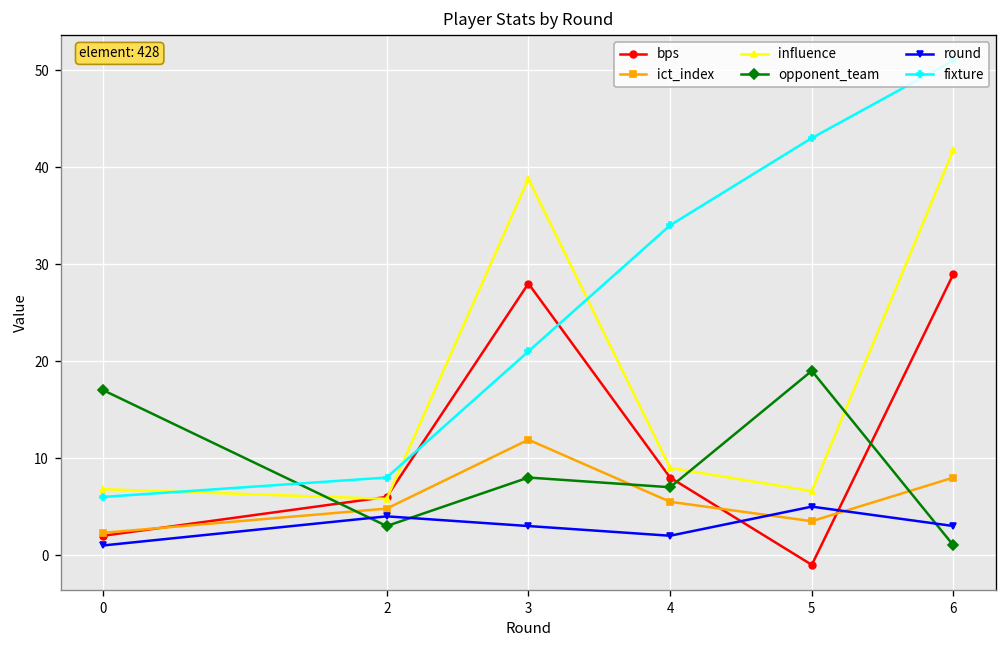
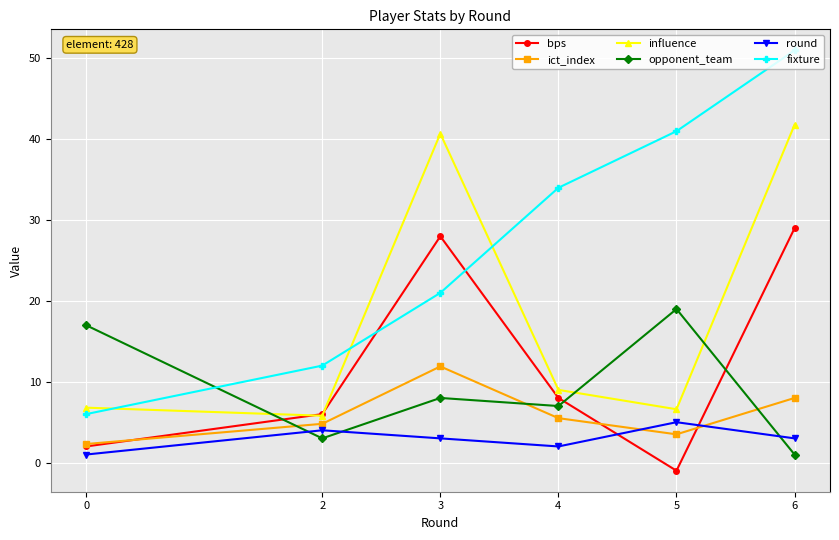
fixture, 2: 8 -> 12
influence, 3: 39 -> 41
fixture, 5: 43 -> 41
